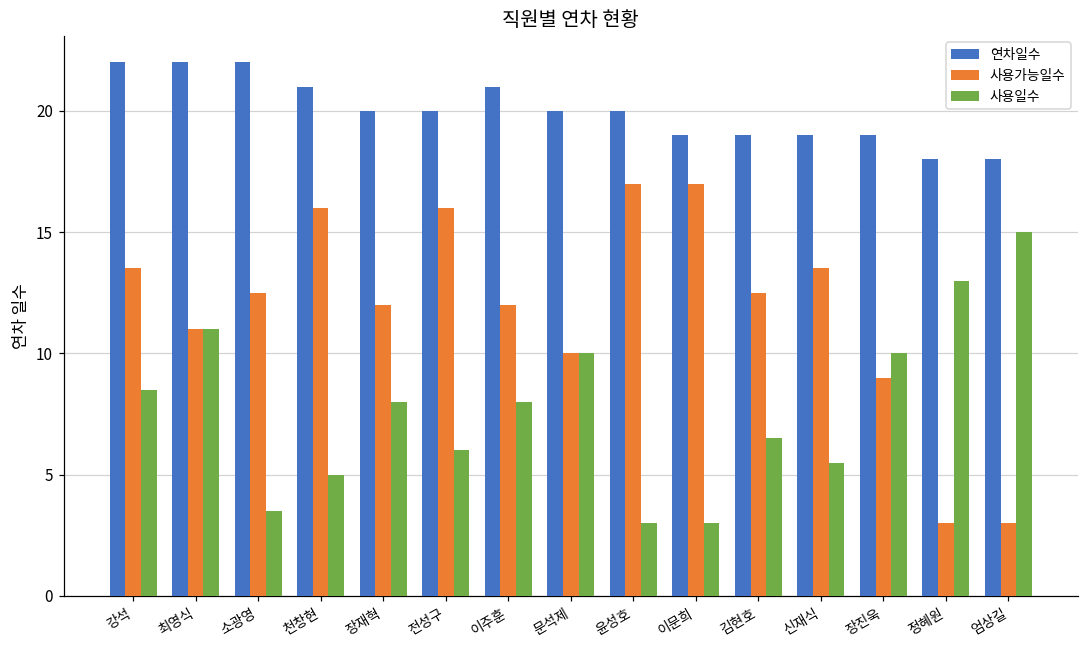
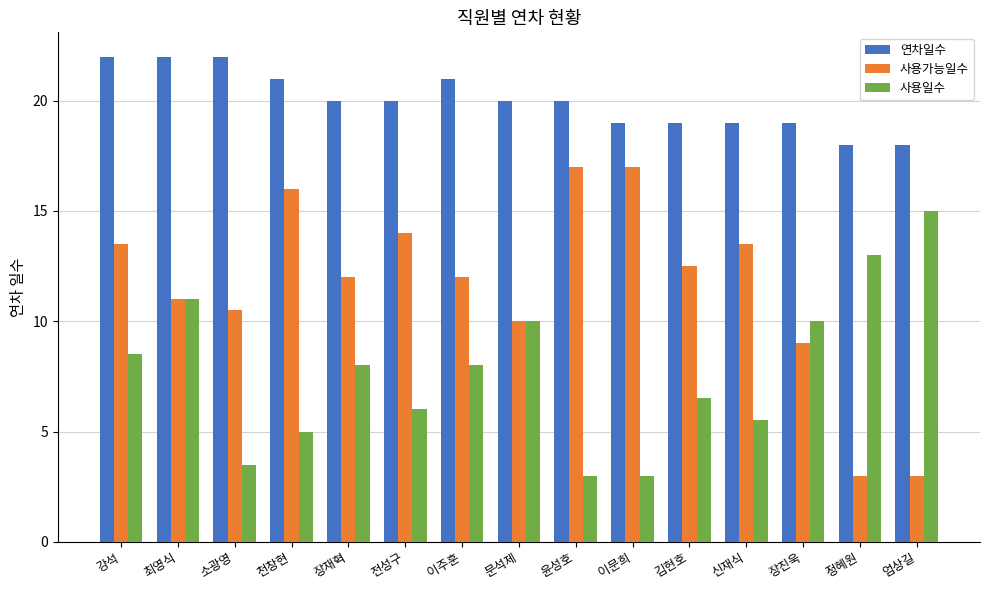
사용가능일수, 소광영: 12.5 -> 10.5
사용가능일수, 전성구: 16 -> 14
